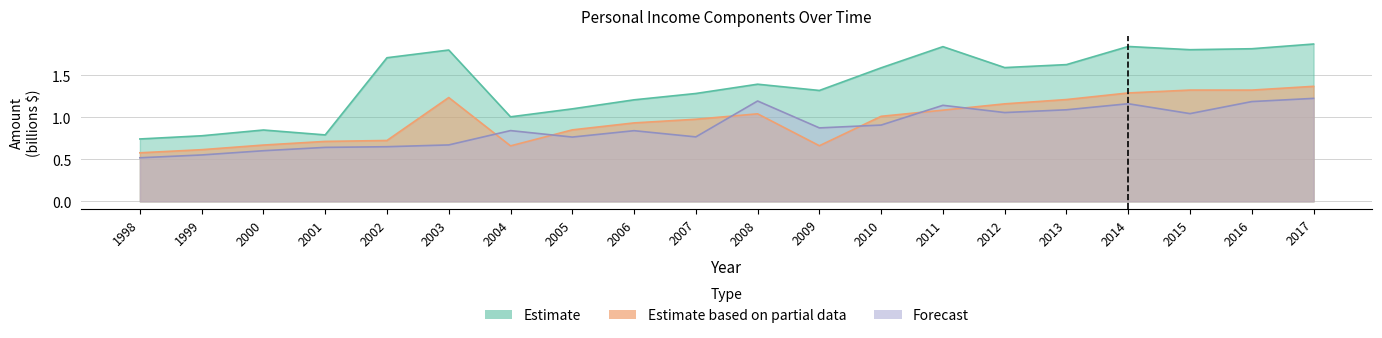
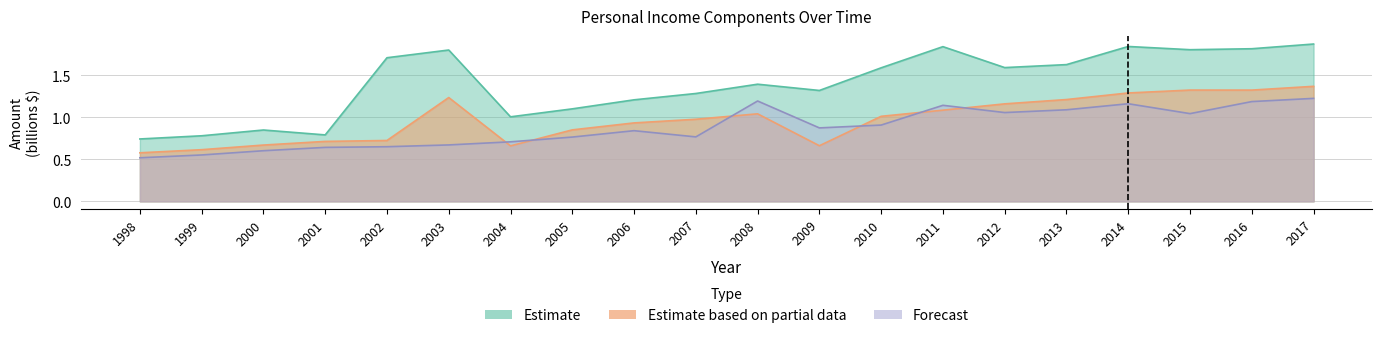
Forecast, 2004: 0.8 -> 0.7
